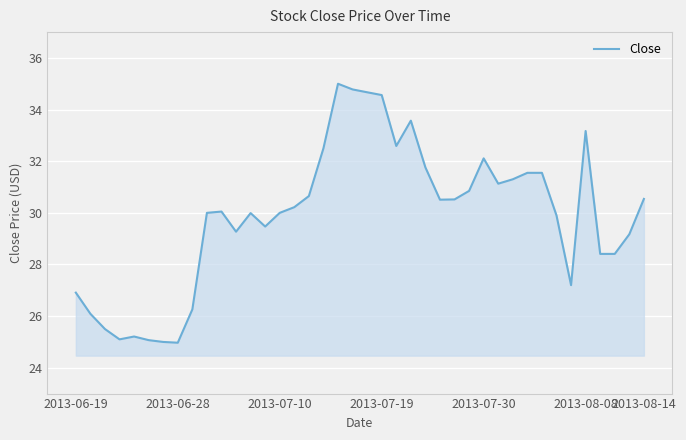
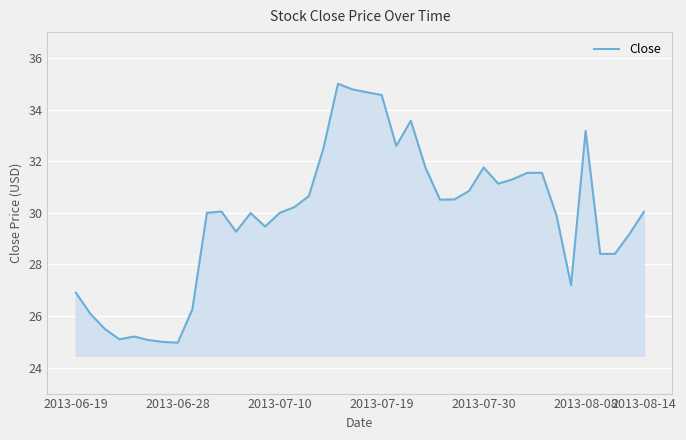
2013-07-30: 32.1 -> 31.8
2013-08-14: 30.5 -> 30.0
